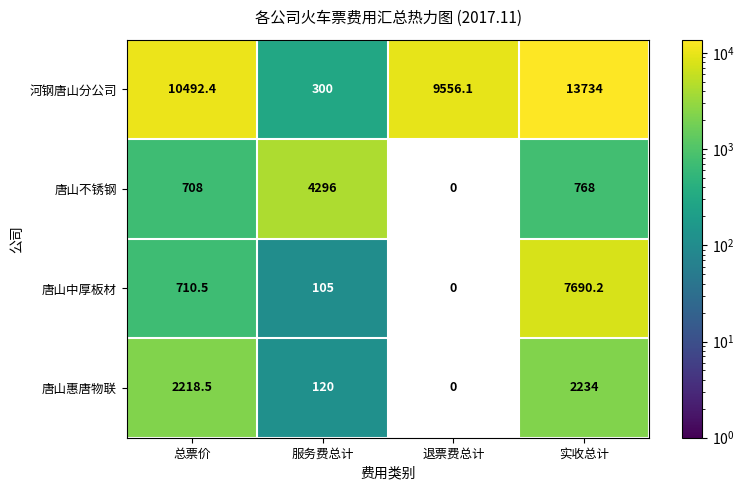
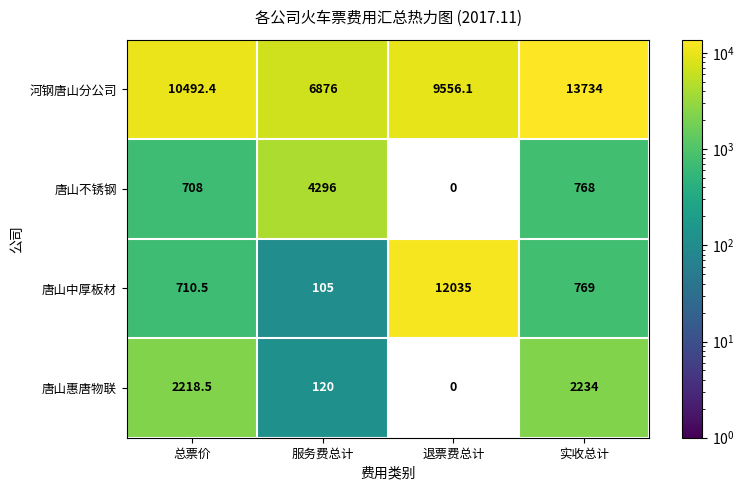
河钢唐山分公司, 服务费总计: 300 -> 6876
唐山中厚板材, 退票费总计: 0 -> 12035
唐山中厚板材, 实收总计: 7690.2 -> 769
